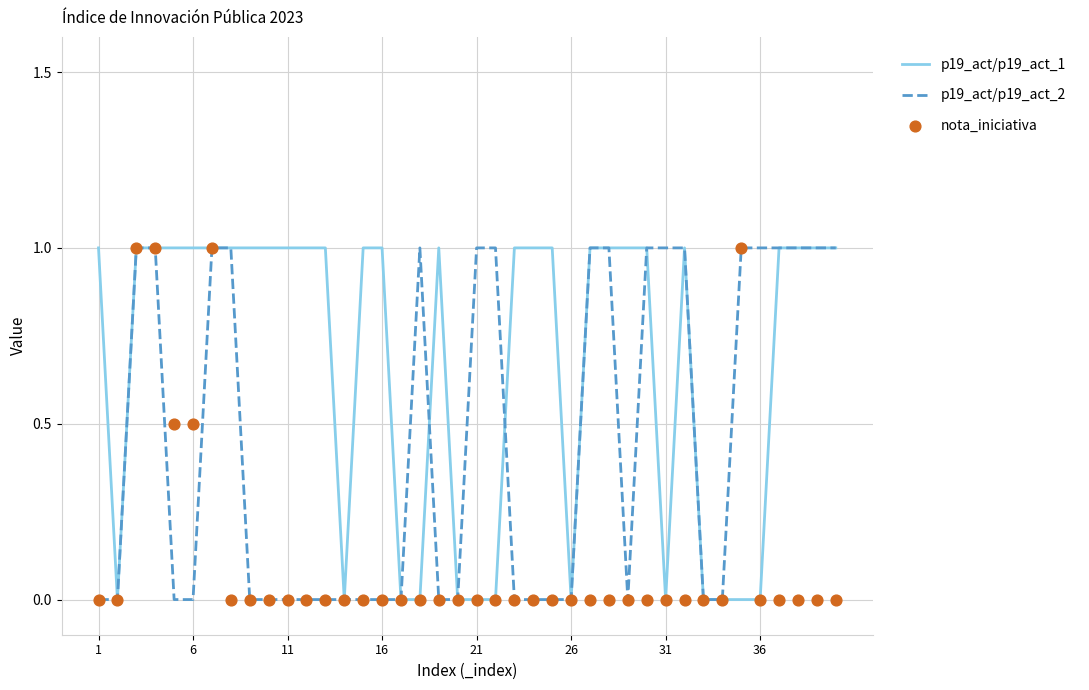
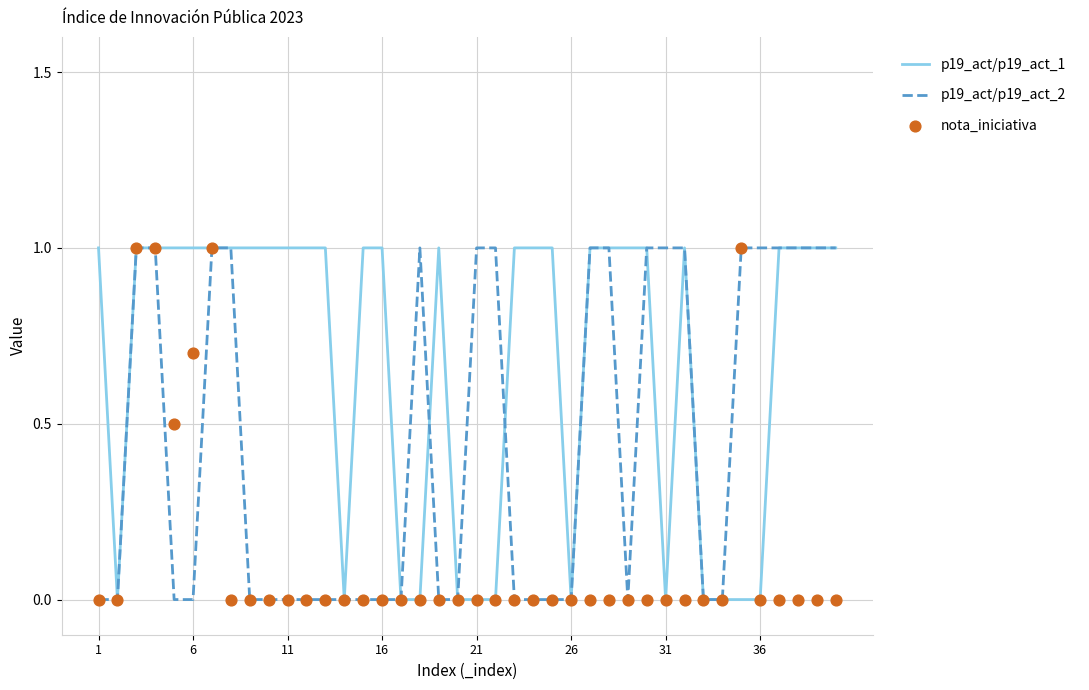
nota_iniciativa, 6: 0.5 -> 0.7
